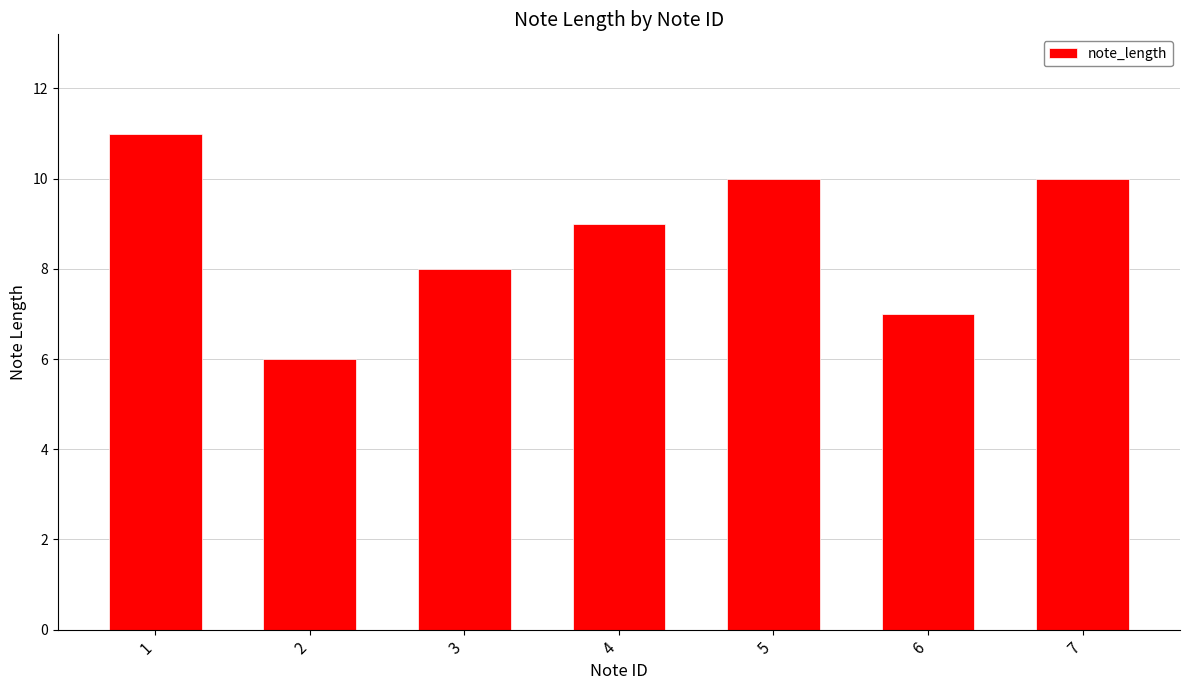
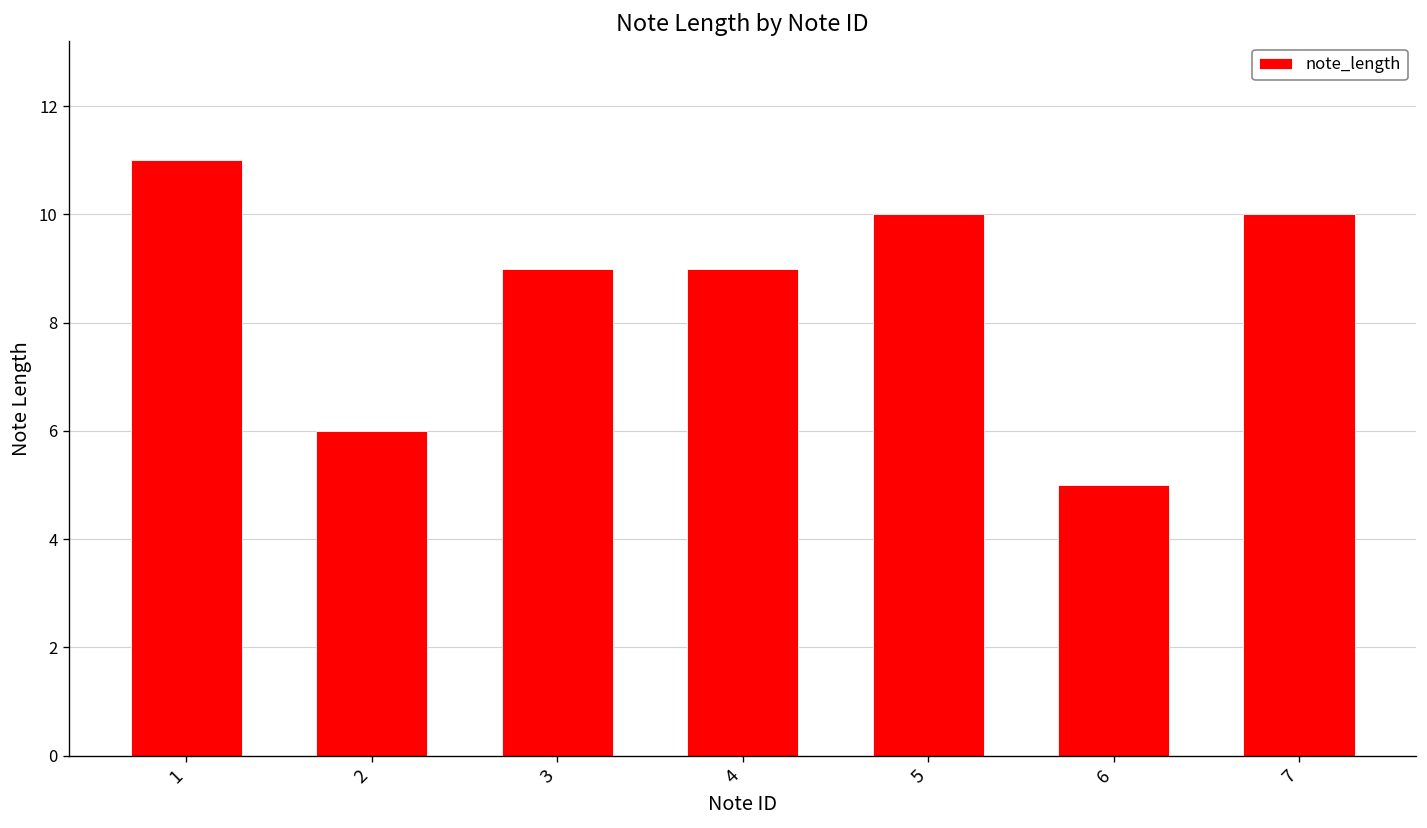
3: 8 -> 9
6: 7 -> 5
